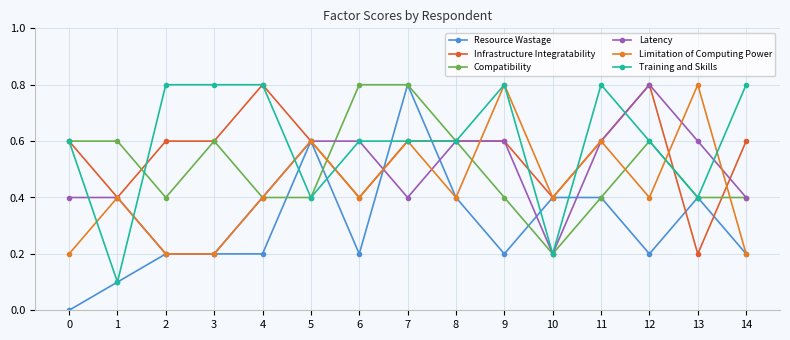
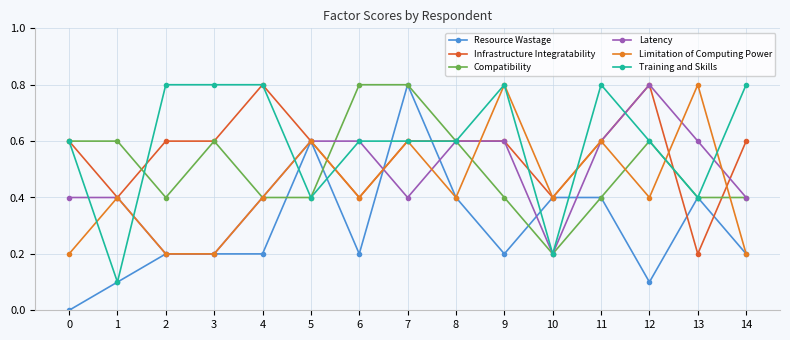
Resource Wastage, 12: 0.2 -> 0.1
